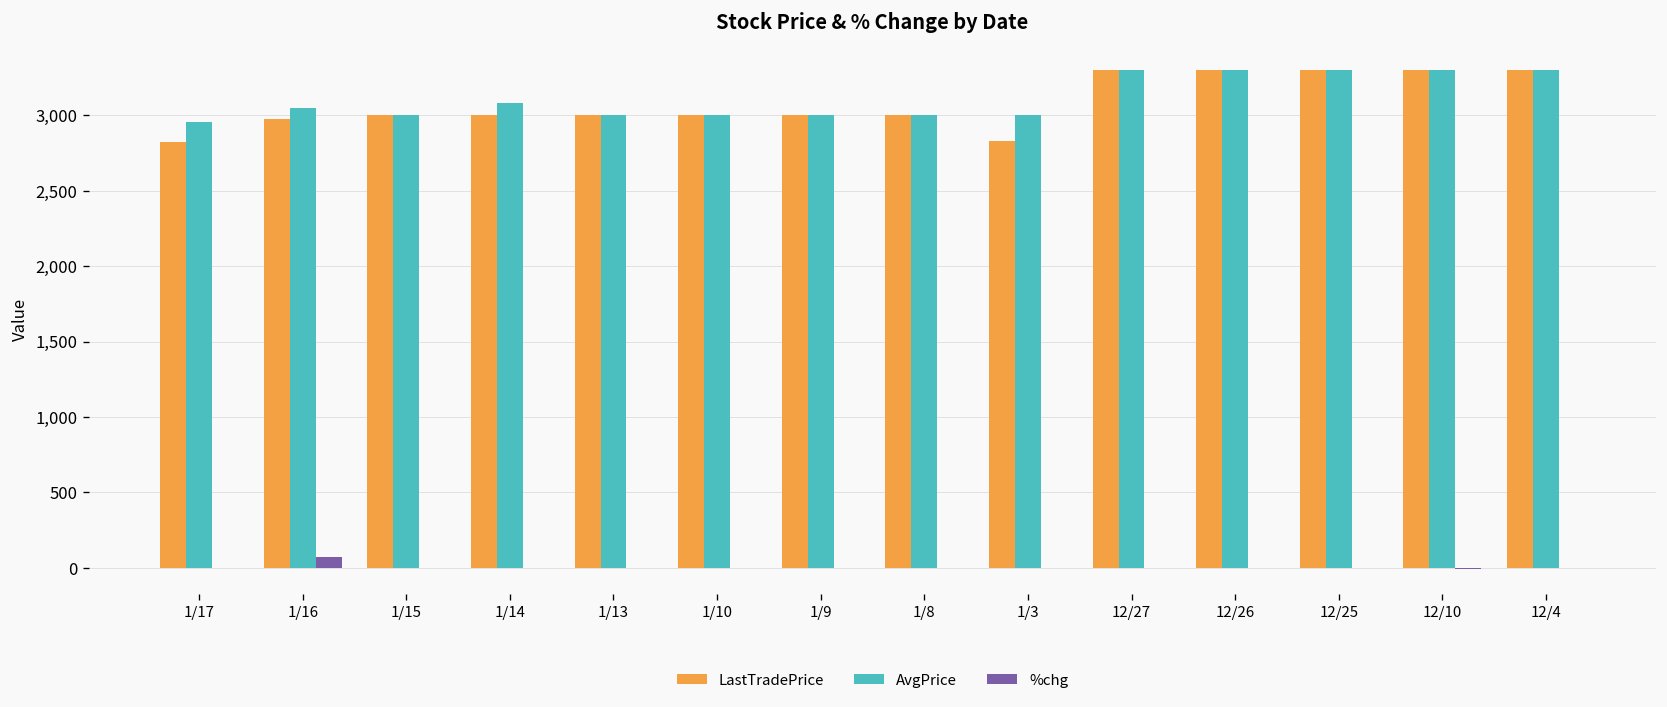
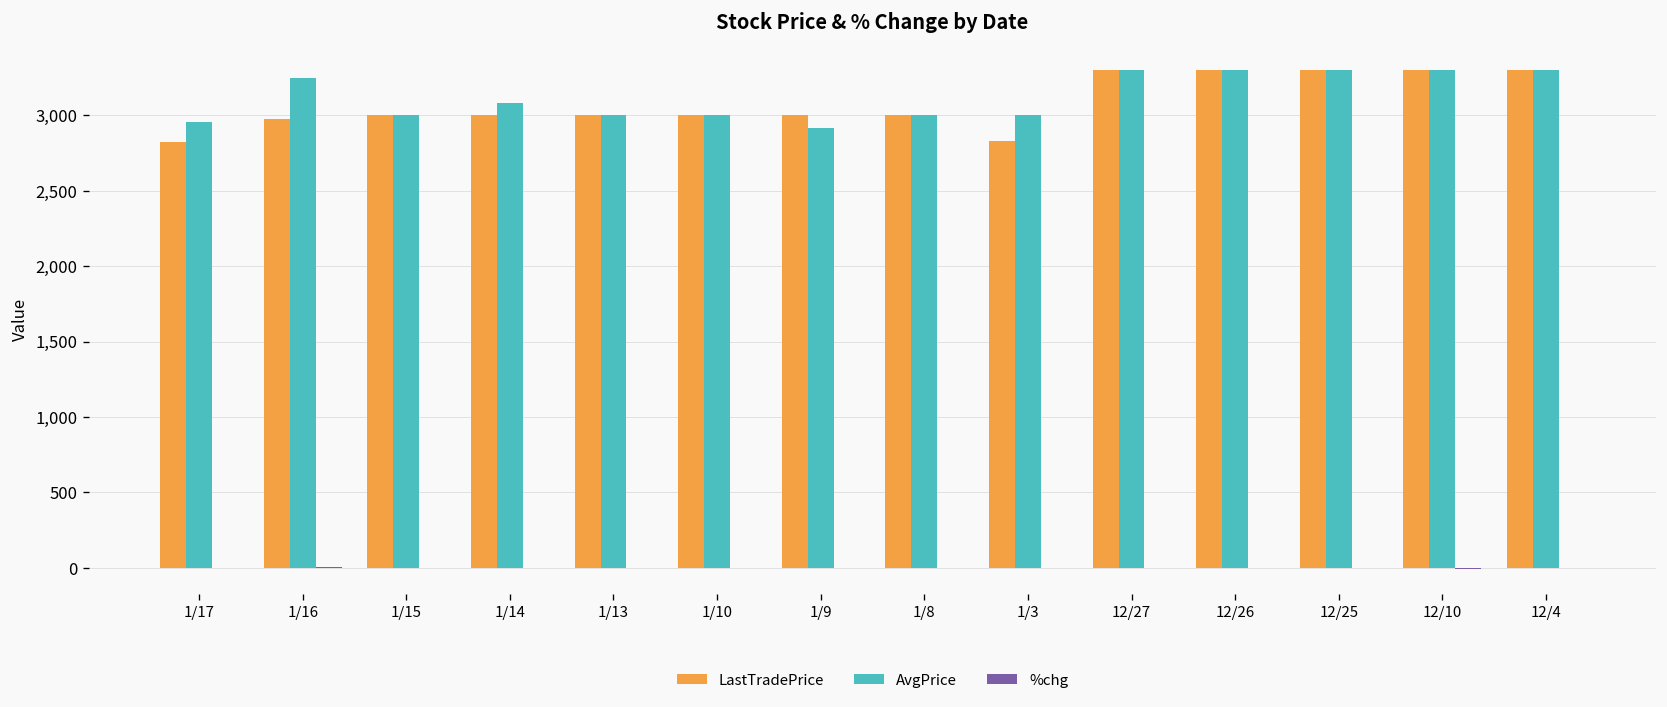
AvgPrice, 1/16: 3,050 -> 3,250
%chg, 1/16: 70 -> 0
AvgPrice, 1/9: 3,000 -> 2,920
